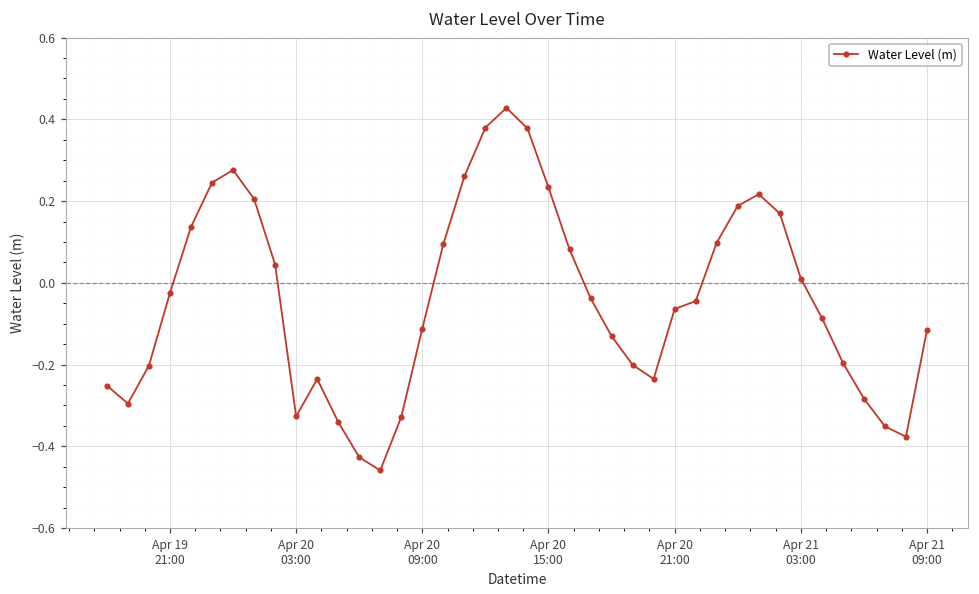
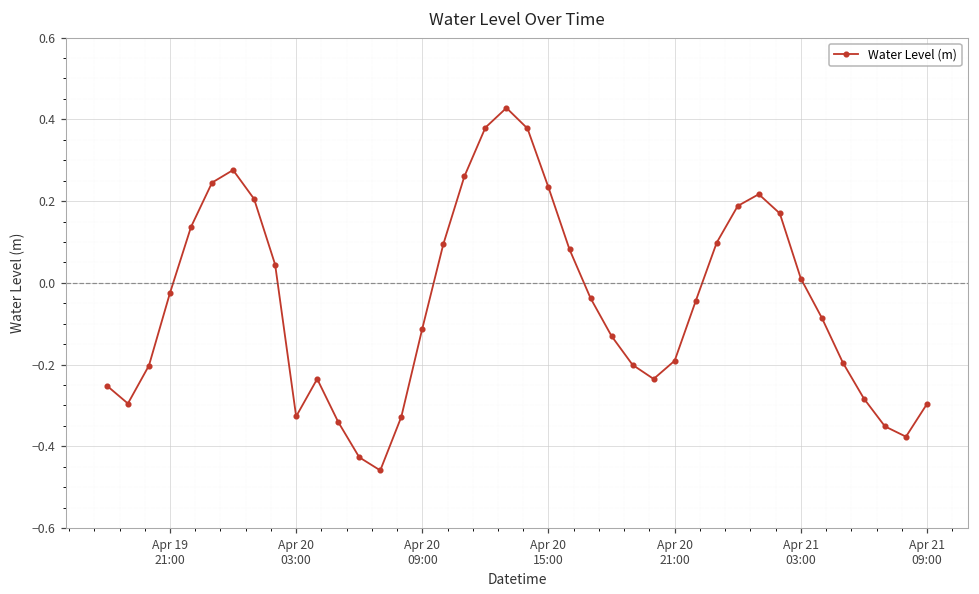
Apr 20 21:00: -0.06 -> -0.19
Apr 21 09:00: -0.12 -> -0.30
